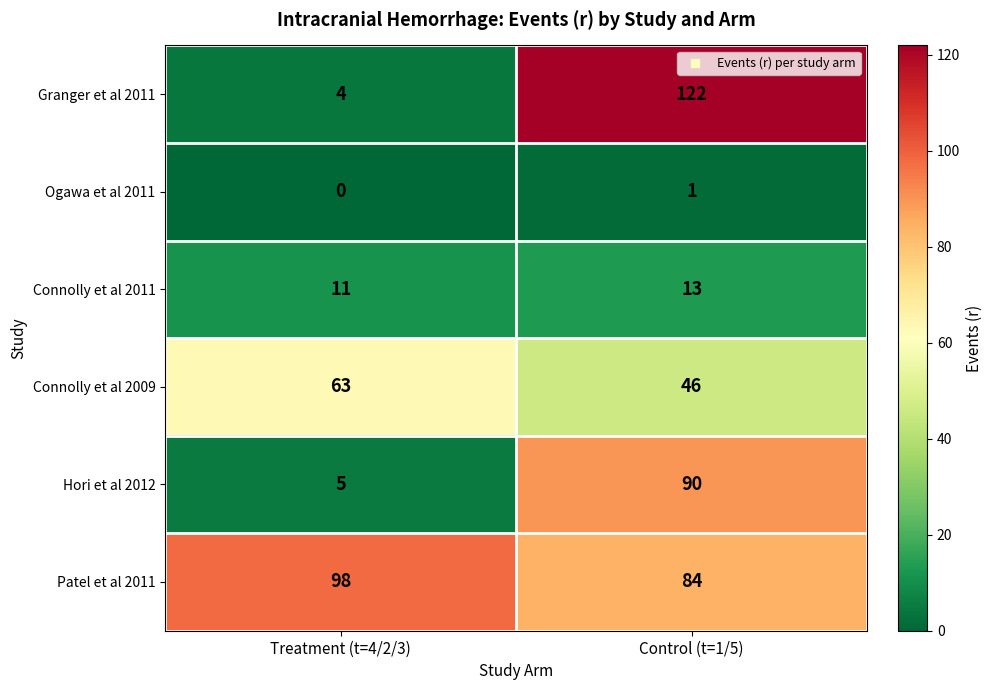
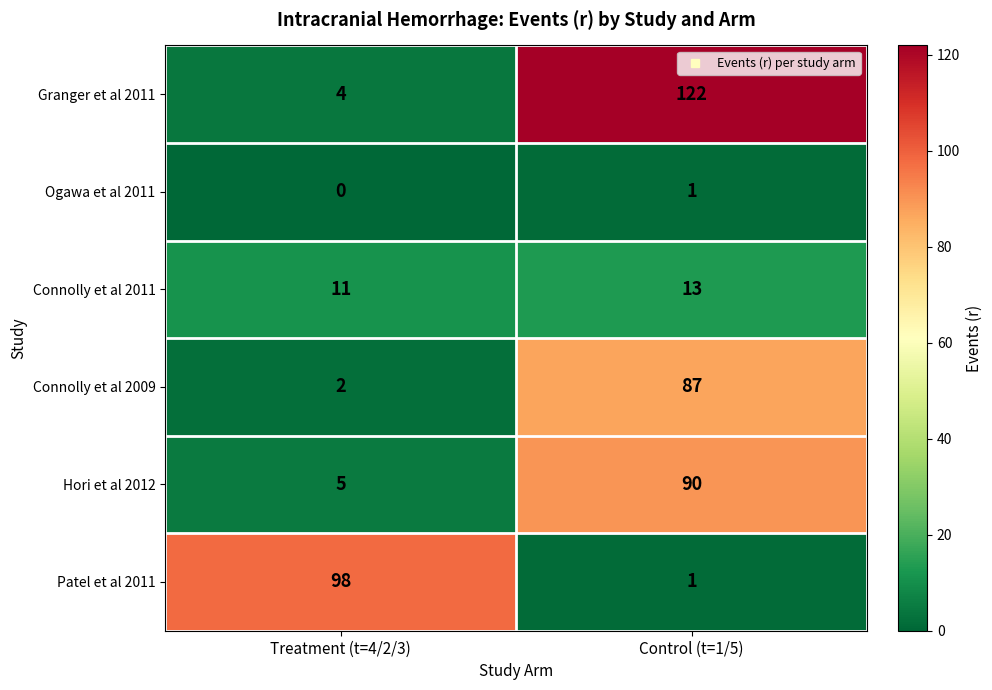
Connolly et al 2009, Treatment (t=4/2/3): 63 -> 2
Connolly et al 2009, Control (t=1/5): 46 -> 87
Patel et al 2011, Control (t=1/5): 84 -> 1
